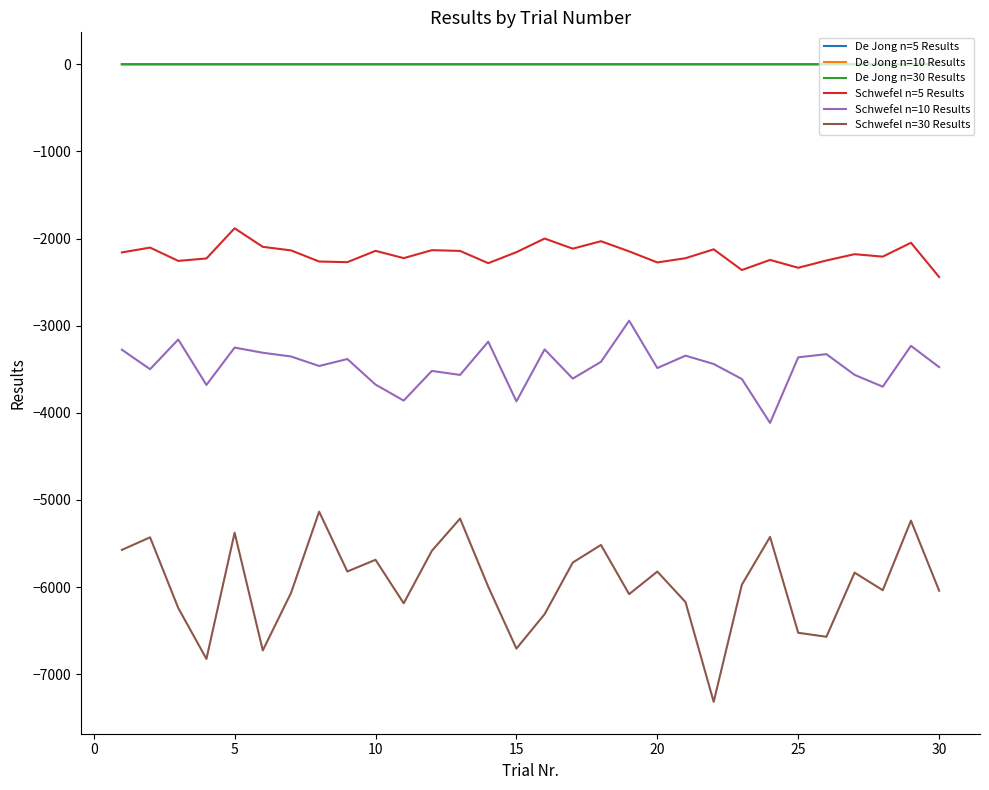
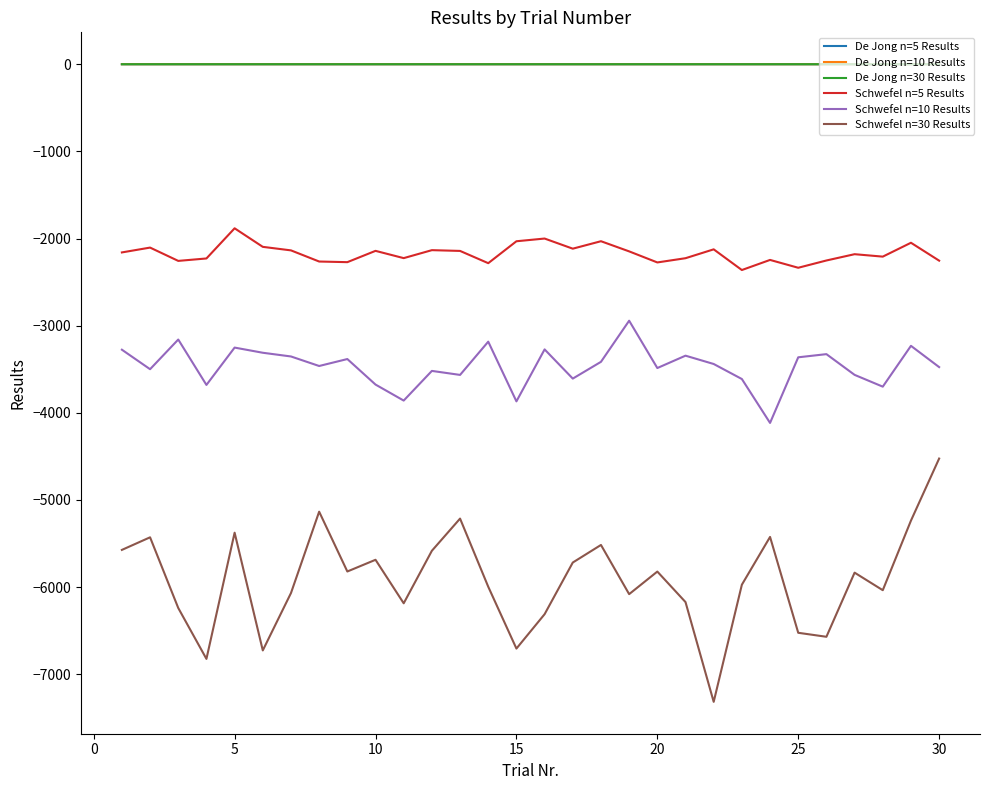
Schwefel n=5 Results, 15: -2200 -> -2000
Schwefel n=5 Results, 30: -2400 -> -2300
Schwefel n=30 Results, 30: -6000 -> -4500
